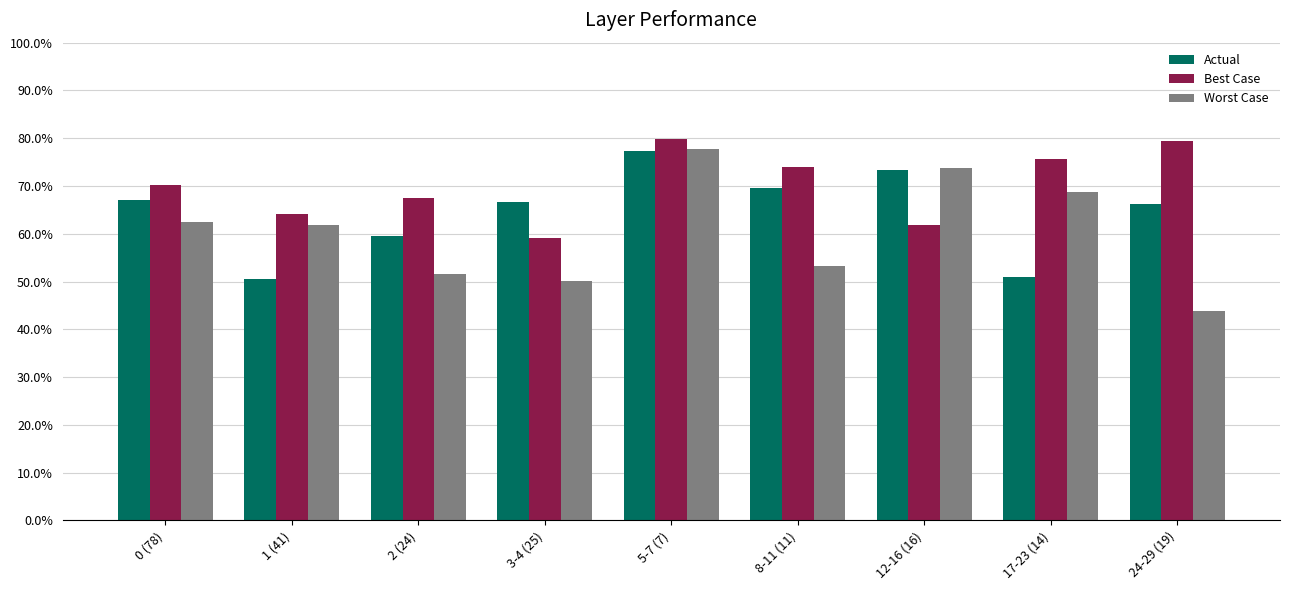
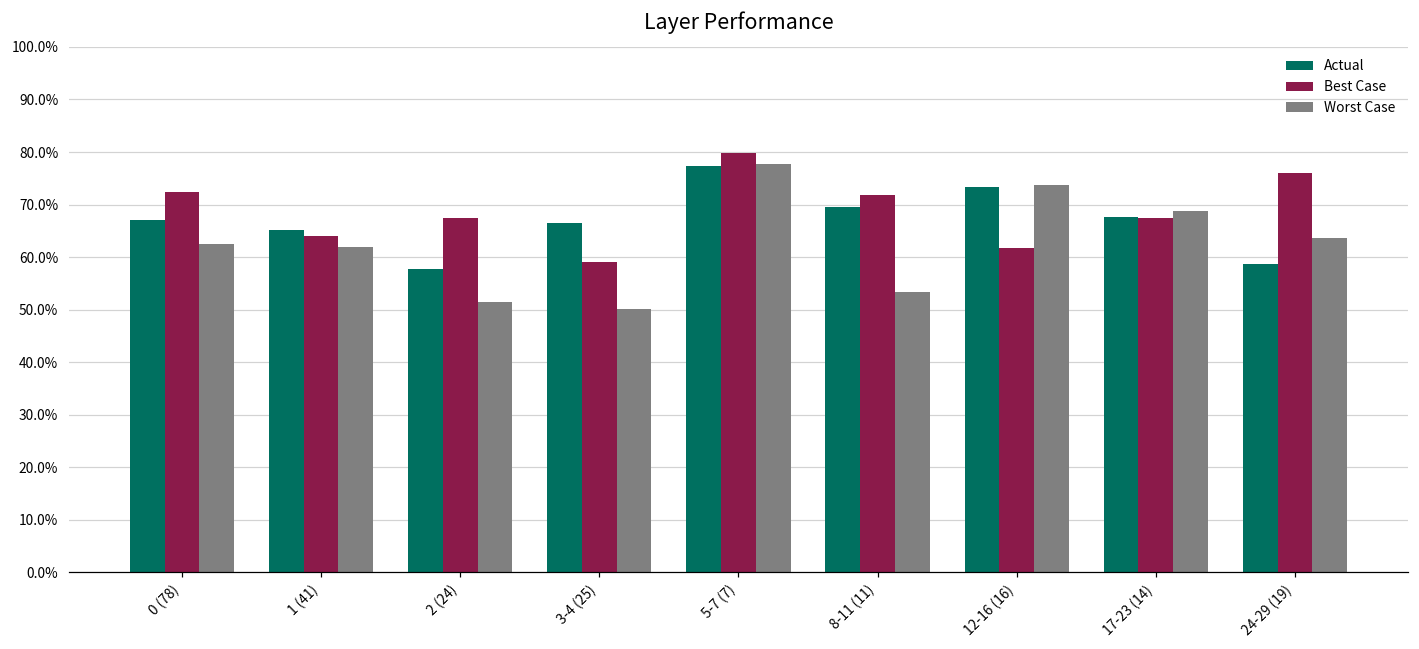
Best Case, 0 (78): 70% -> 72%
Actual, 1 (41): 50% -> 65%
Actual, 2 (24): 60% -> 58%
Best Case, 8-11 (11): 74% -> 72%
Actual, 17-23 (14): 51% -> 68%
Best Case, 17-23 (14): 76% -> 68%
Actual, 24-29 (19): 66% -> 59%
Best Case, 24-29 (19): 79% -> 76%
Worst Case, 24-29 (19): 44% -> 64%
